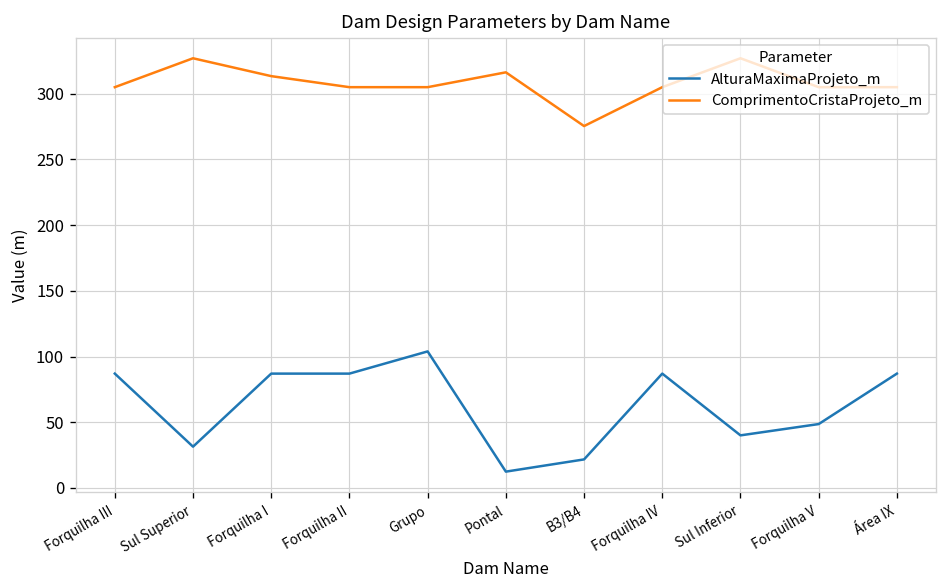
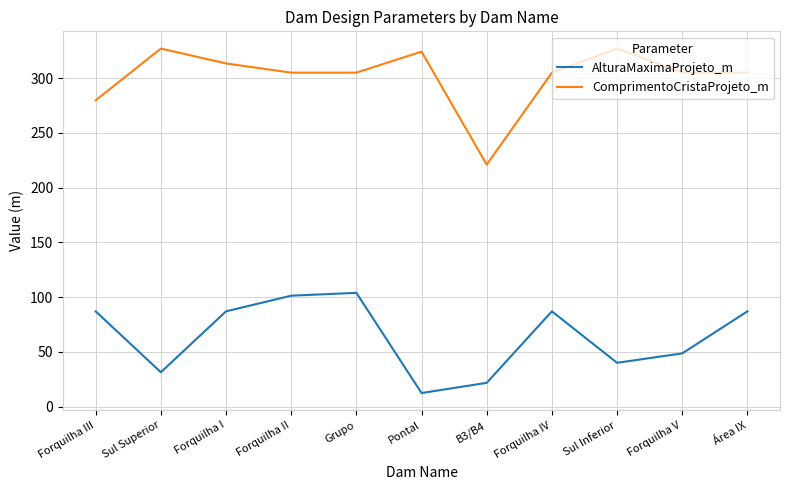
ComprimentoCristaProjeto_m, Forquilha III: 305 -> 280
AlturaMaximaProjeto_m, Forquilha II: 87 -> 101
ComprimentoCristaProjeto_m, Pontal: 316 -> 324
ComprimentoCristaProjeto_m, B3/B4: 275 -> 221
